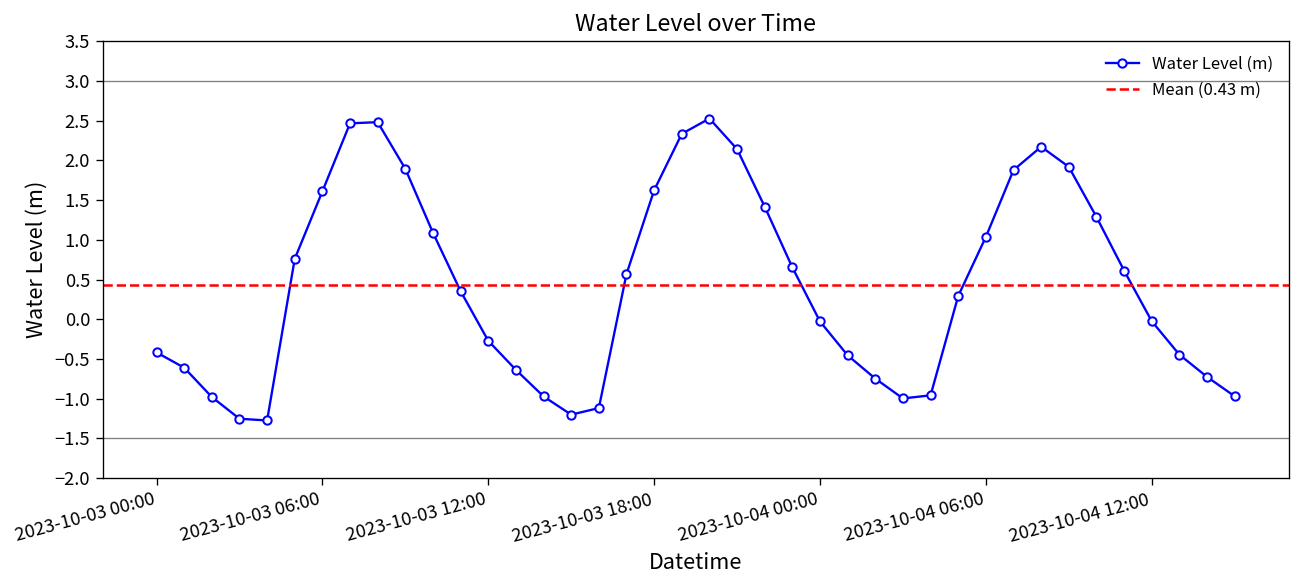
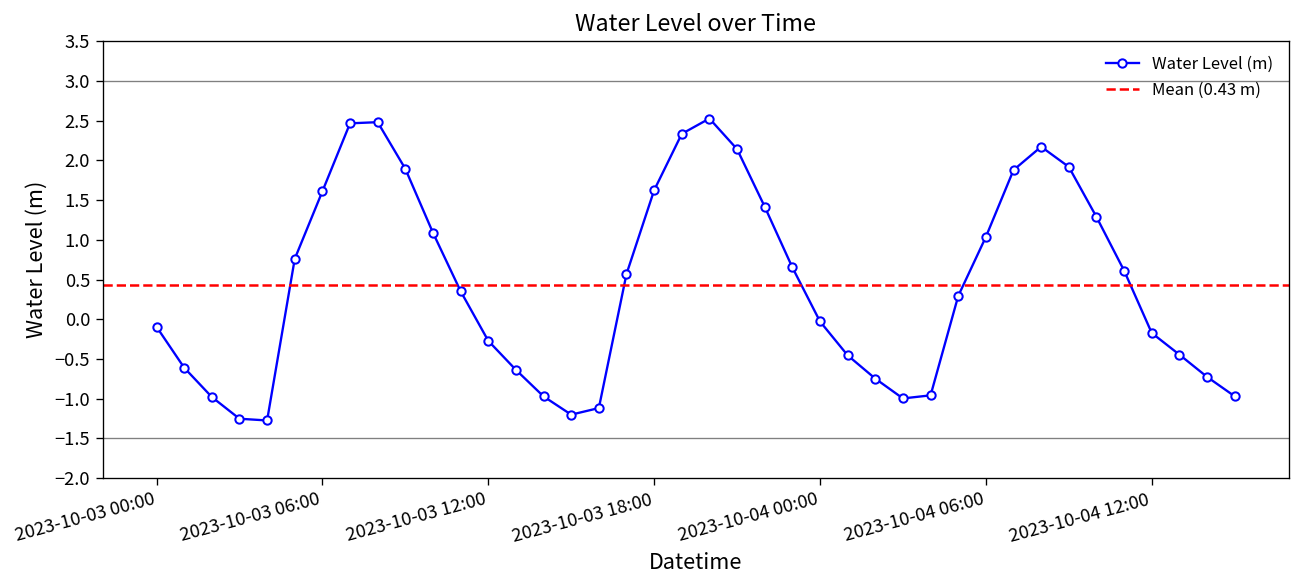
2023-10-03 00:00: -0.4 -> -0.1
2023-10-04 12:00: 0.0 -> -0.2
